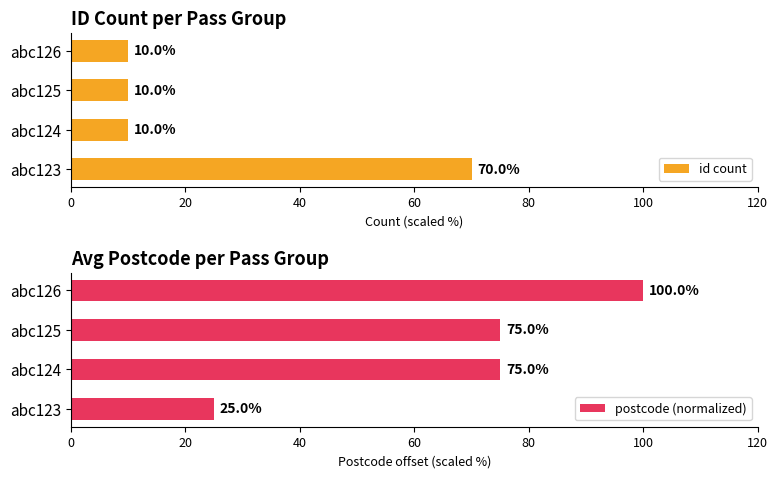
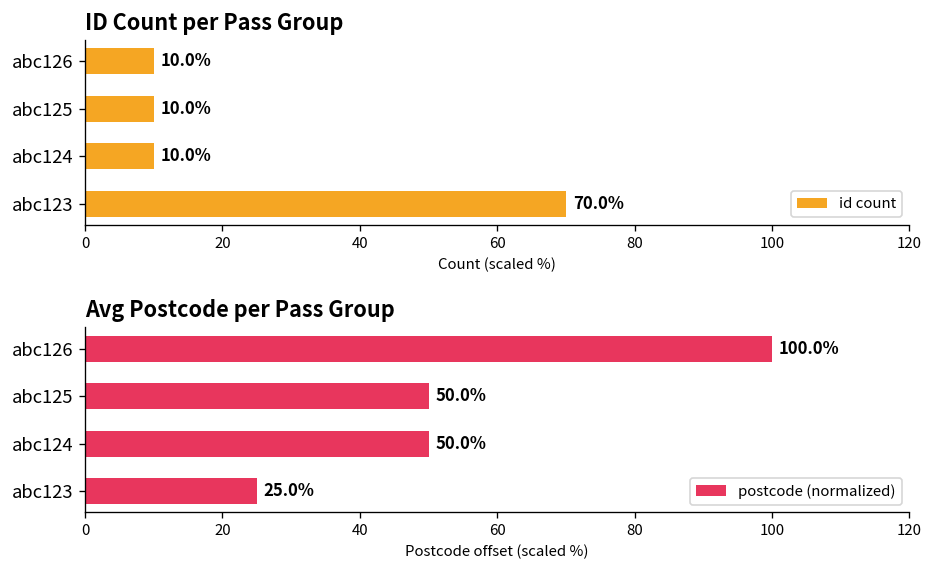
Avg Postcode per Pass Group, abc125: 75.0% -> 50.0%
Avg Postcode per Pass Group, abc124: 75.0% -> 50.0%
